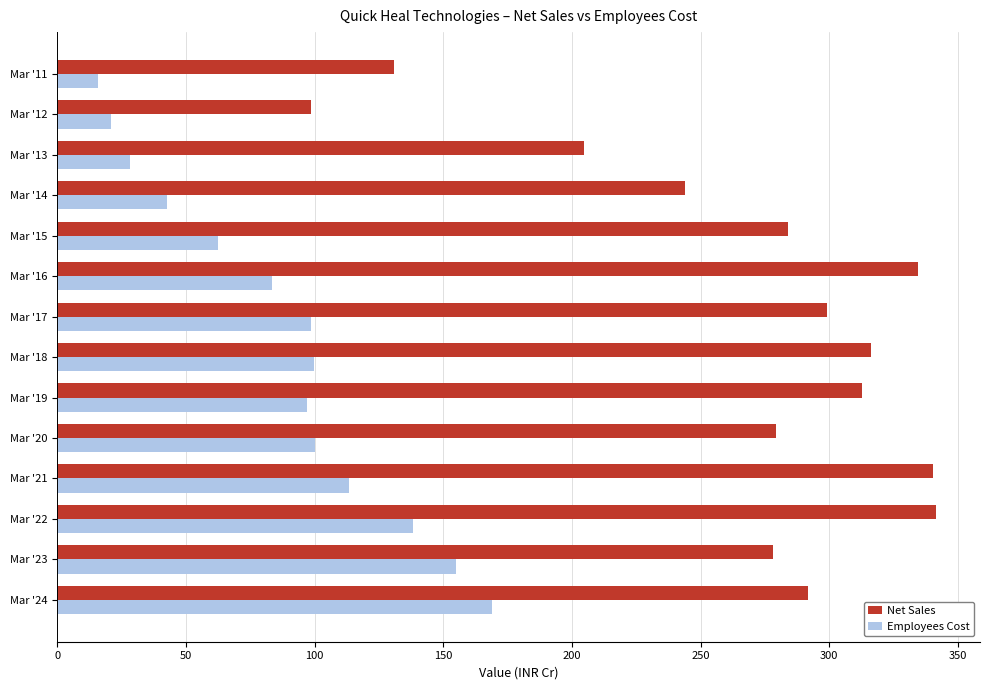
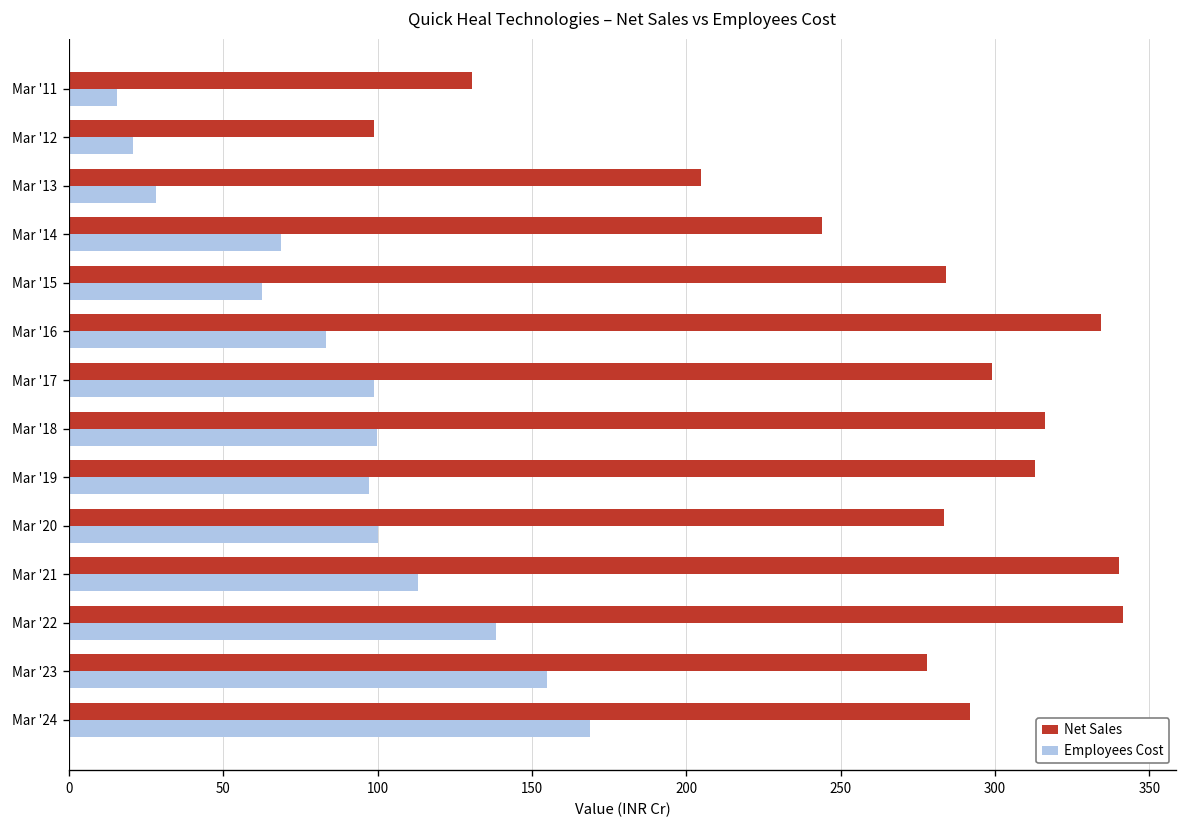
Employees Cost, Mar '14: 43 -> 69
Net Sales, Mar '20: 279 -> 283
